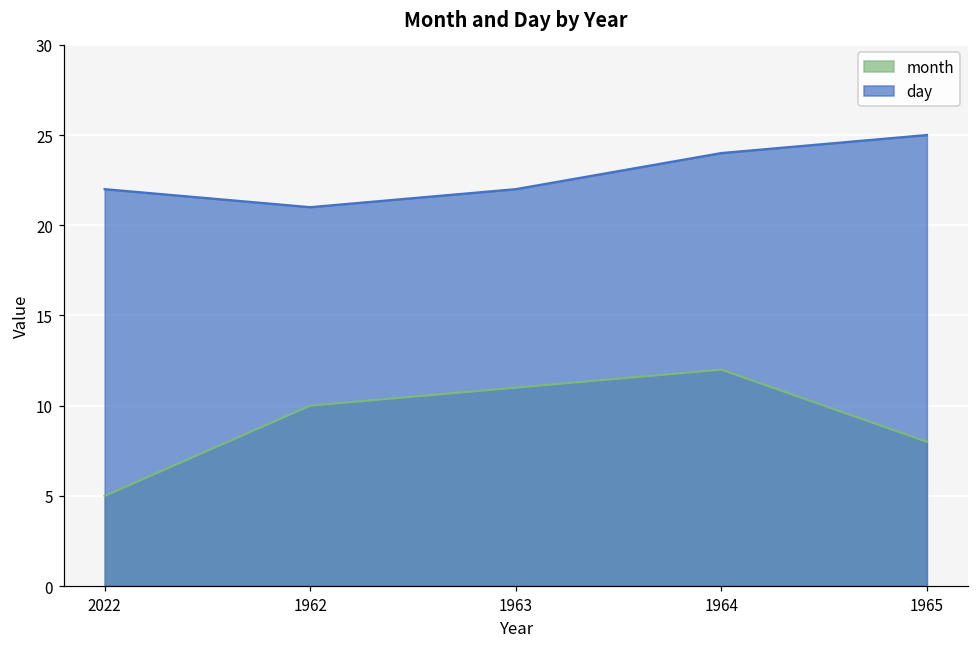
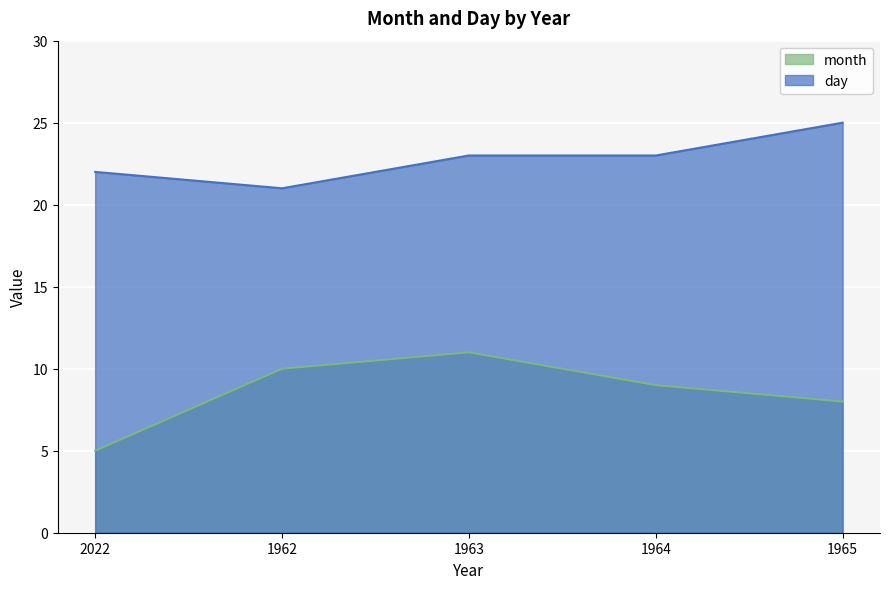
day, 1963: 22 -> 23
month, 1964: 12 -> 9
day, 1964: 24 -> 23
